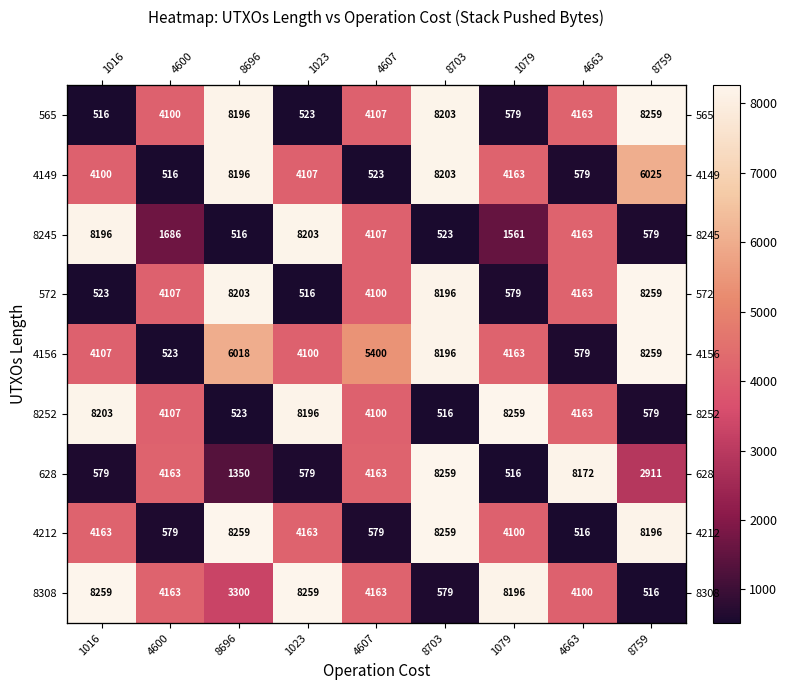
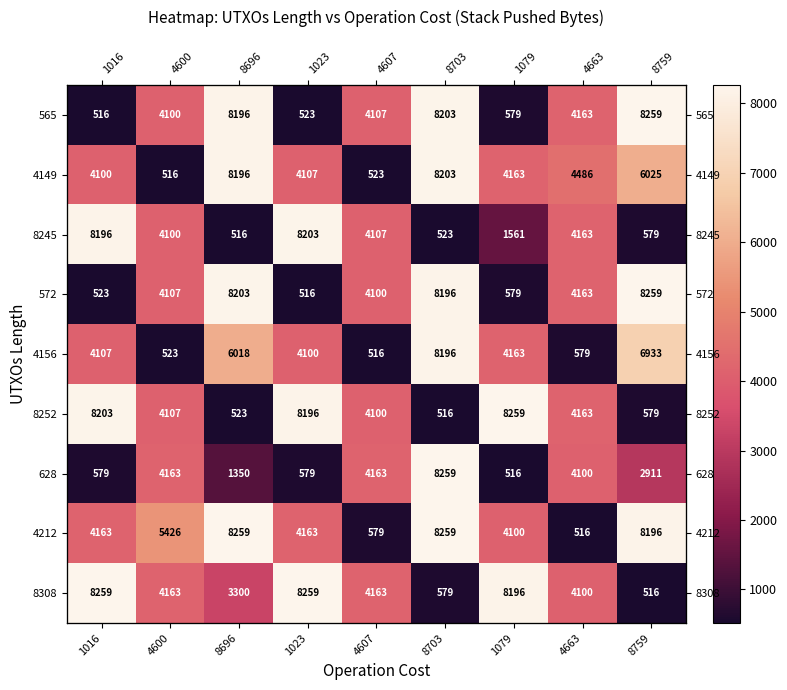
4149, 4663: 579 -> 4486
8245, 4600: 1686 -> 4100
4156, 4607: 5400 -> 516
4156, 8759: 8259 -> 6933
628, 4663: 8172 -> 4100
4212, 4600: 579 -> 5426
